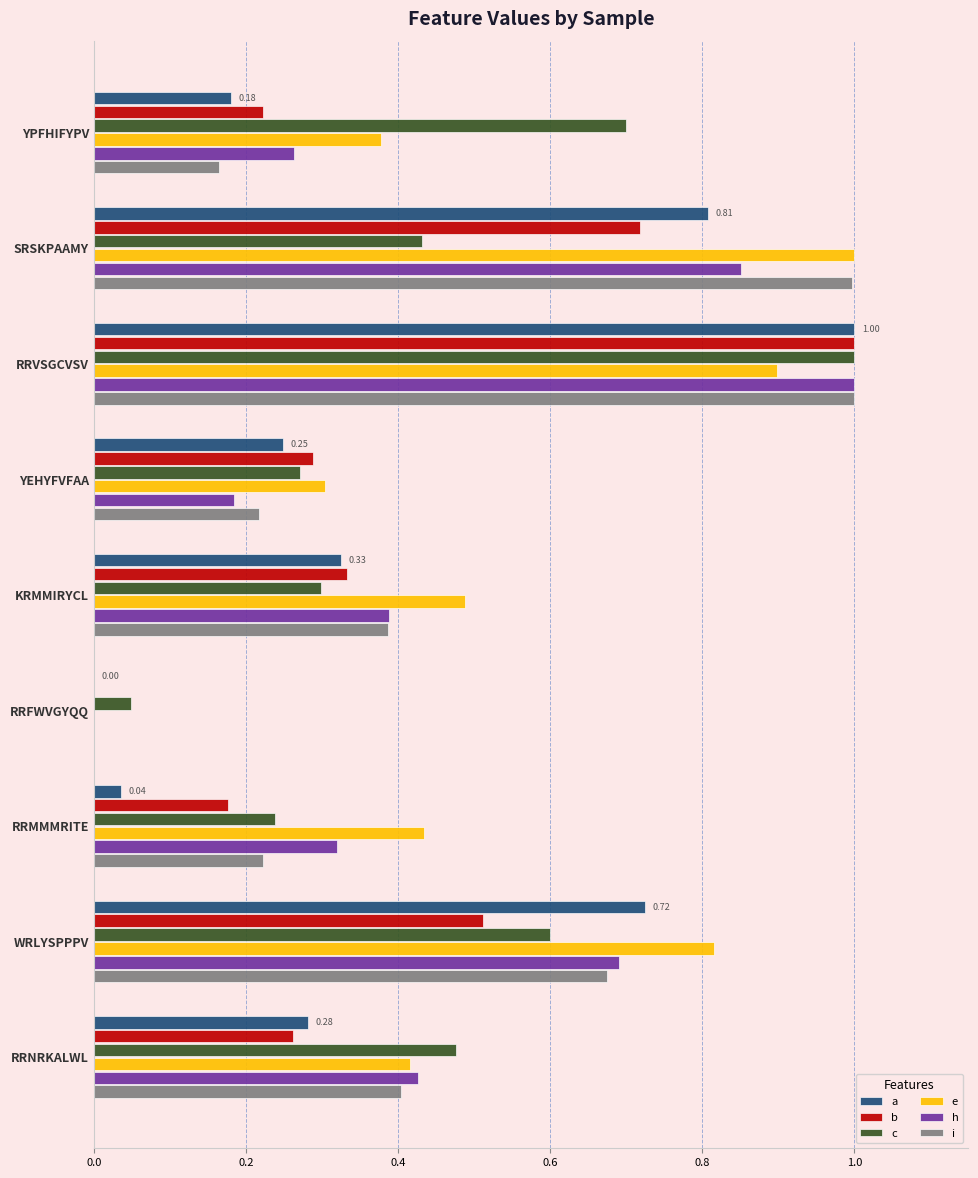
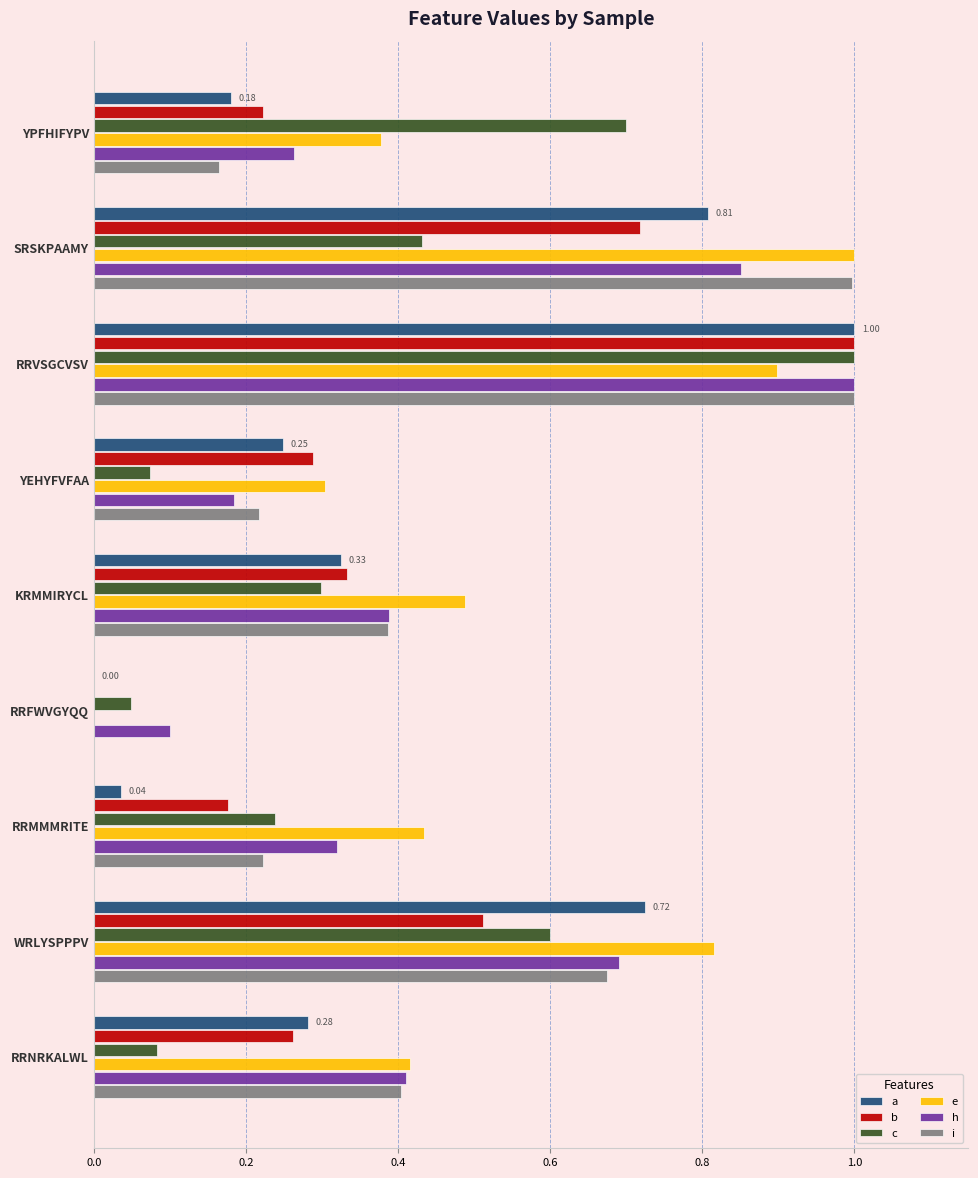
c, YEHYFVFAA: 0.27 -> 0.07
h, RRFWVGYQQ: 0.0 -> 0.1
c, RRNRKALWL: 0.48 -> 0.08
h, RRNRKALWL: 0.43 -> 0.41
